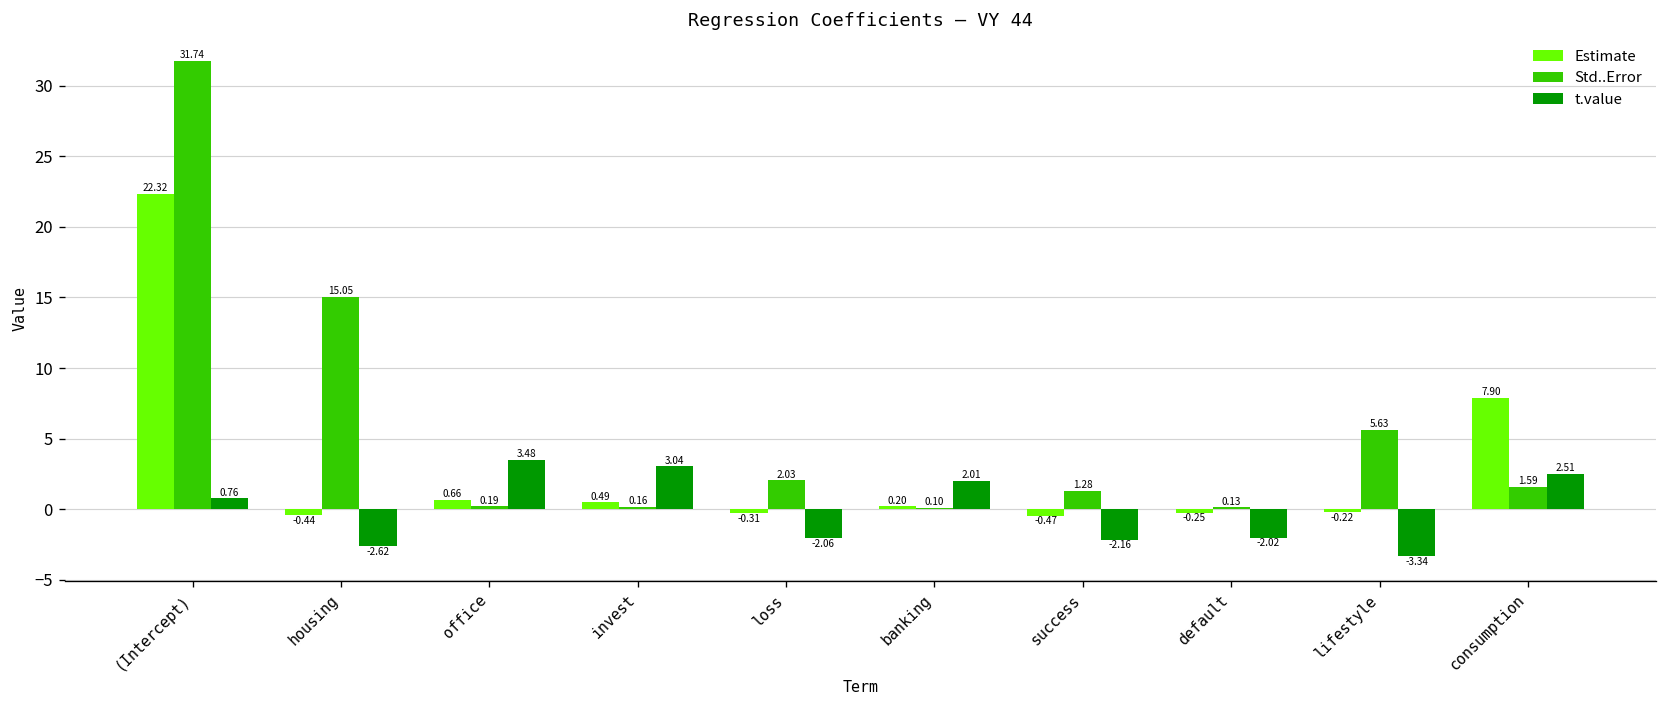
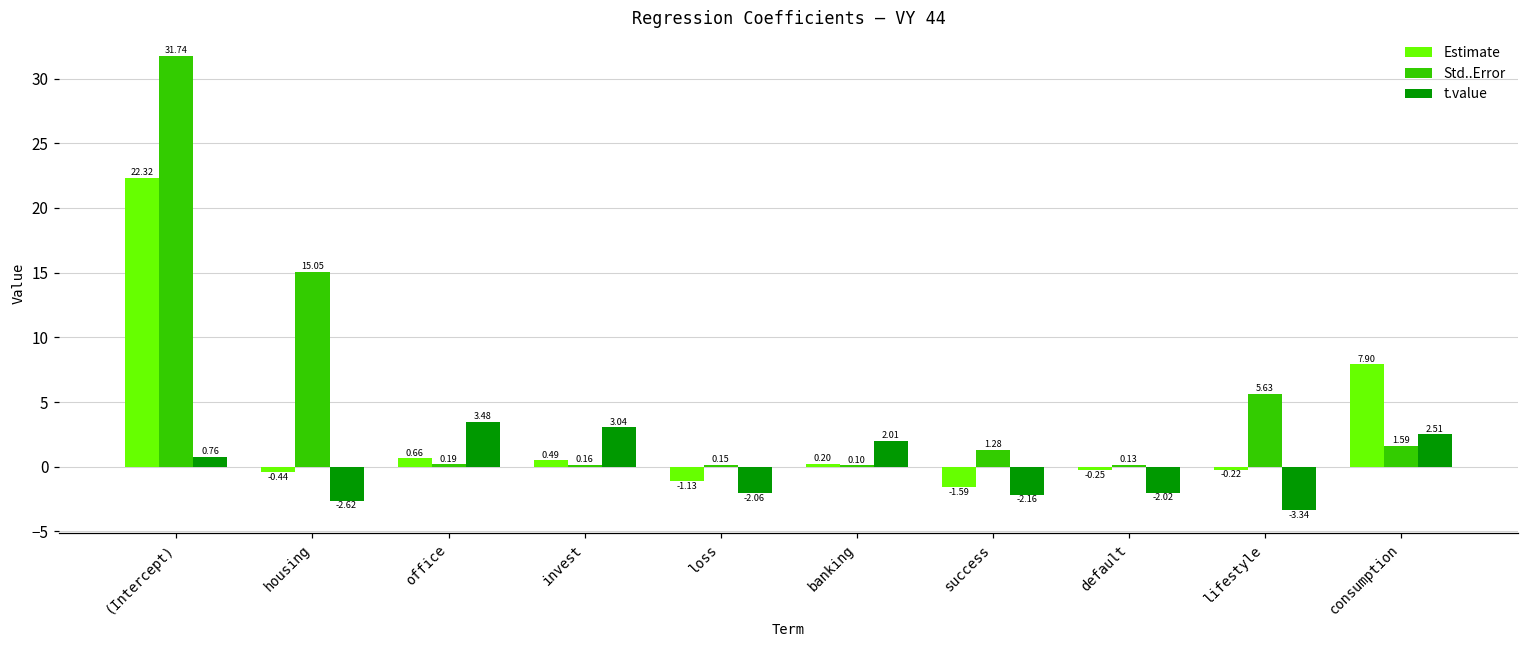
Estimate, loss: -0.31 -> -1.13
Std..Error, loss: 2.03 -> 0.15
Estimate, success: -0.47 -> -1.59
